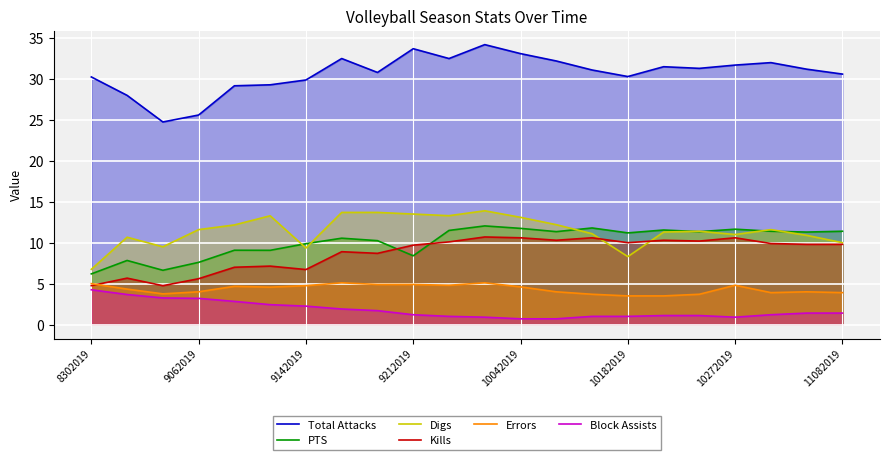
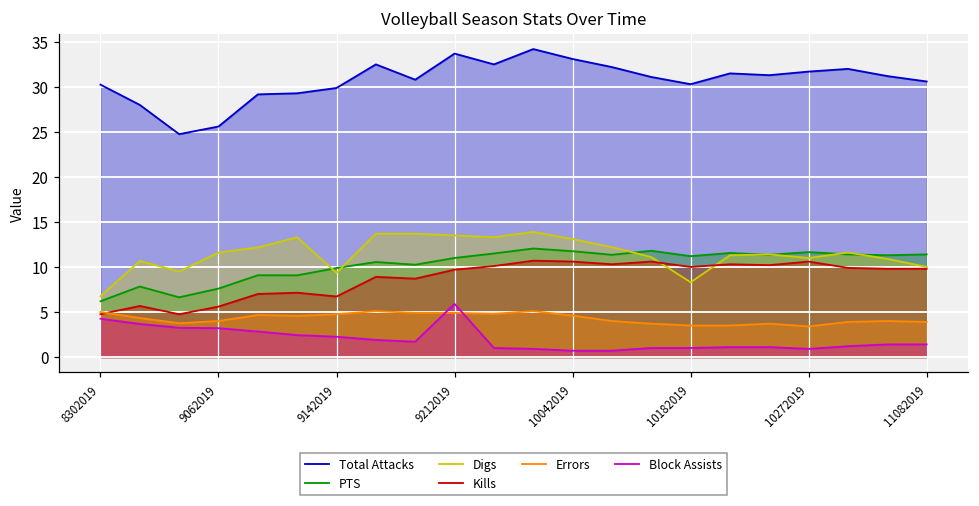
PTS, 9212019: 8 -> 11
Block Assists, 9212019: 1 -> 6
Errors, 10272019: 5 -> 3
